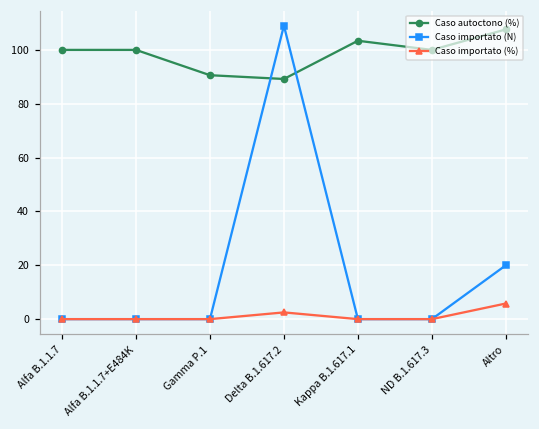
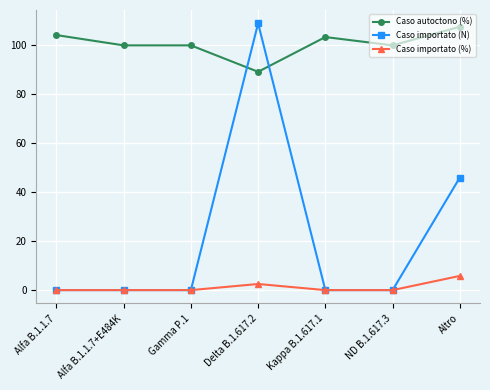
Caso autoctono (%), Alfa B.1.1.7: 100 -> 104
Caso autoctono (%), Gamma P.1: 91 -> 100
Caso importato (N), Altro: 20 -> 46
